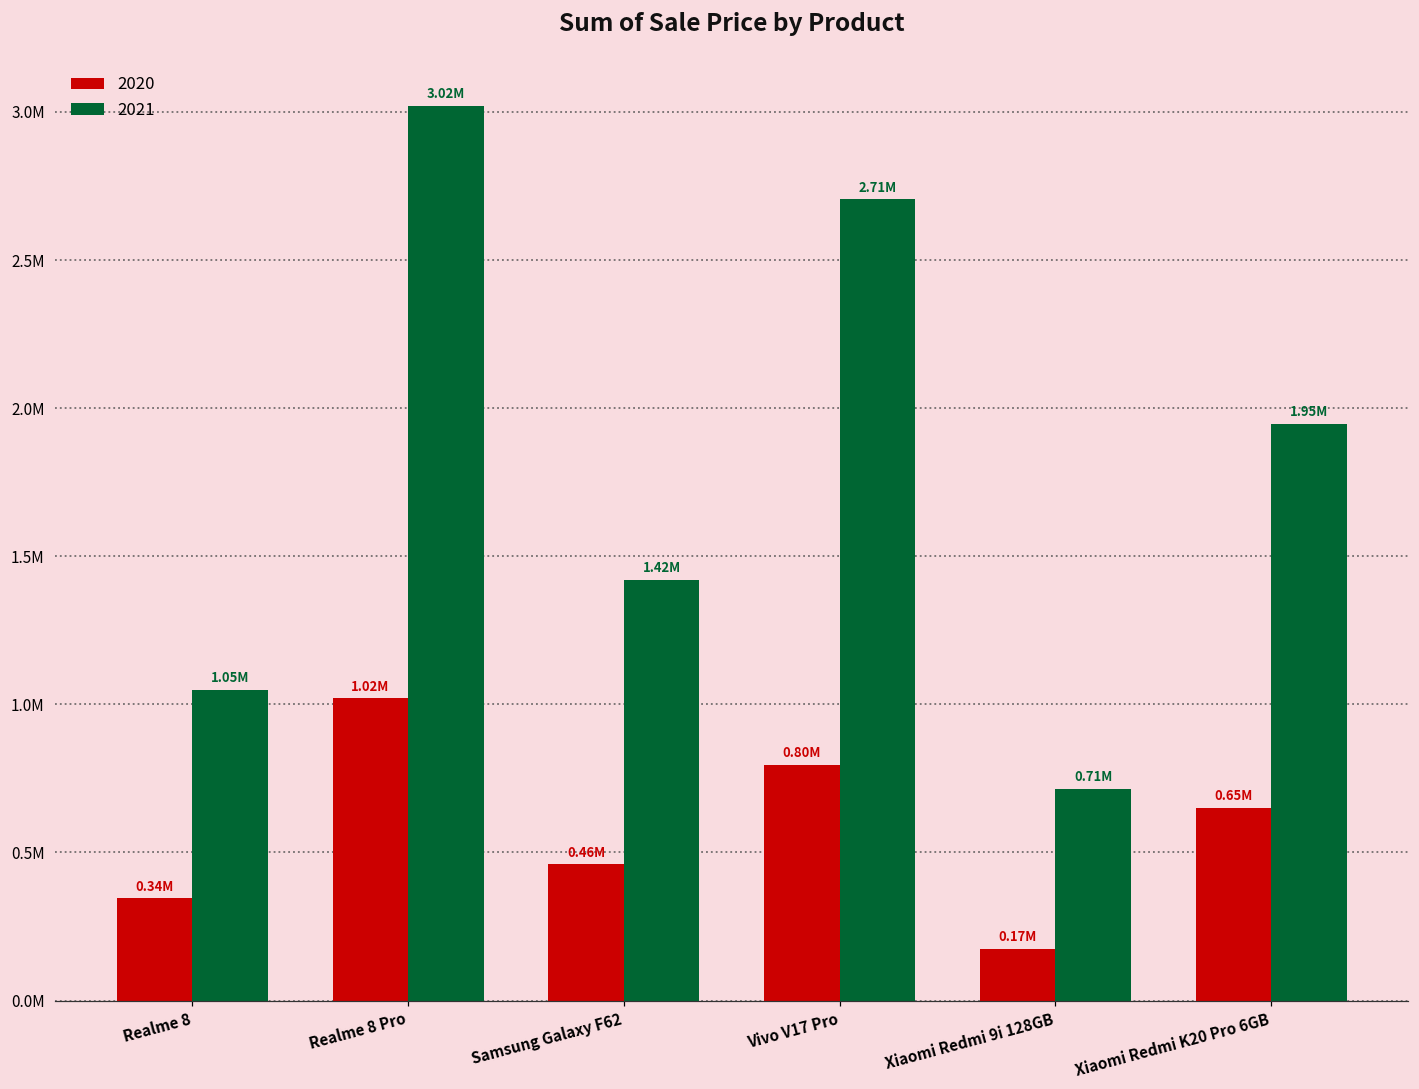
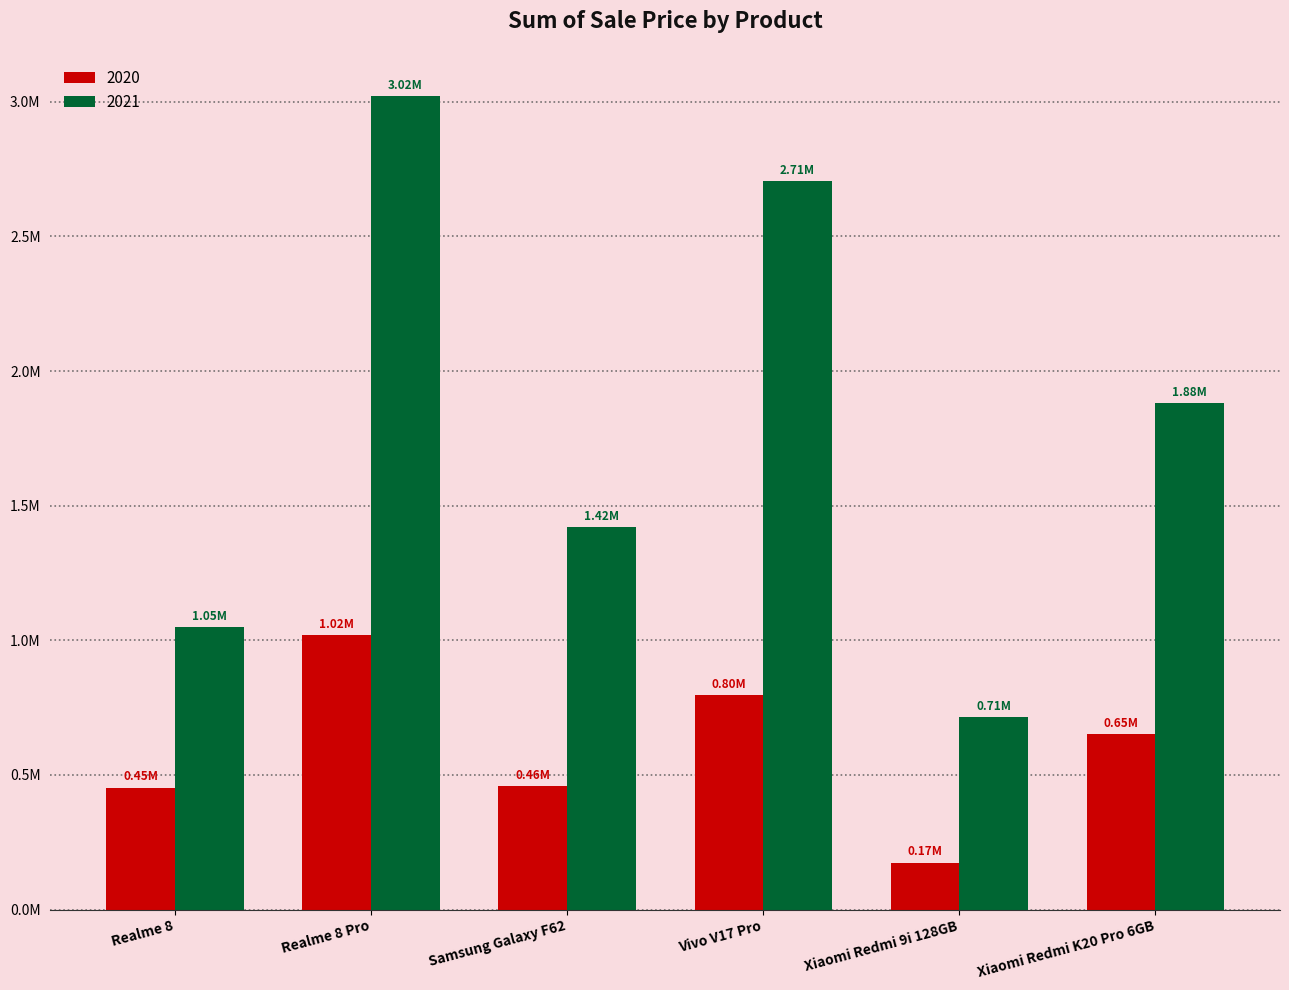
2020, Realme 8: 0.34M -> 0.45M
2021, Xiaomi Redmi K20 Pro 6GB: 1.95M -> 1.88M
